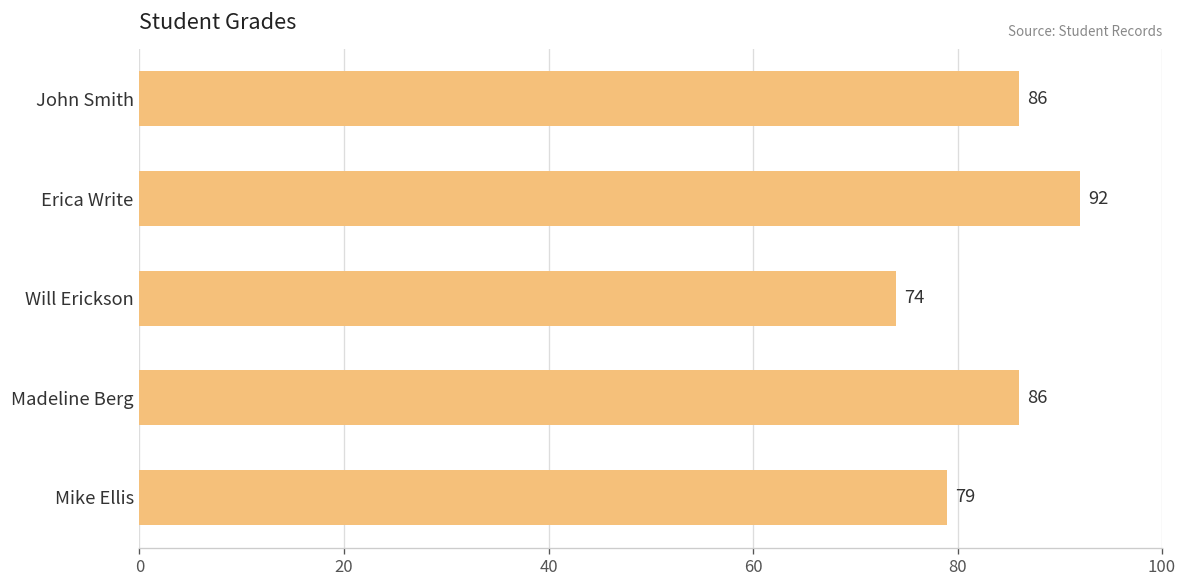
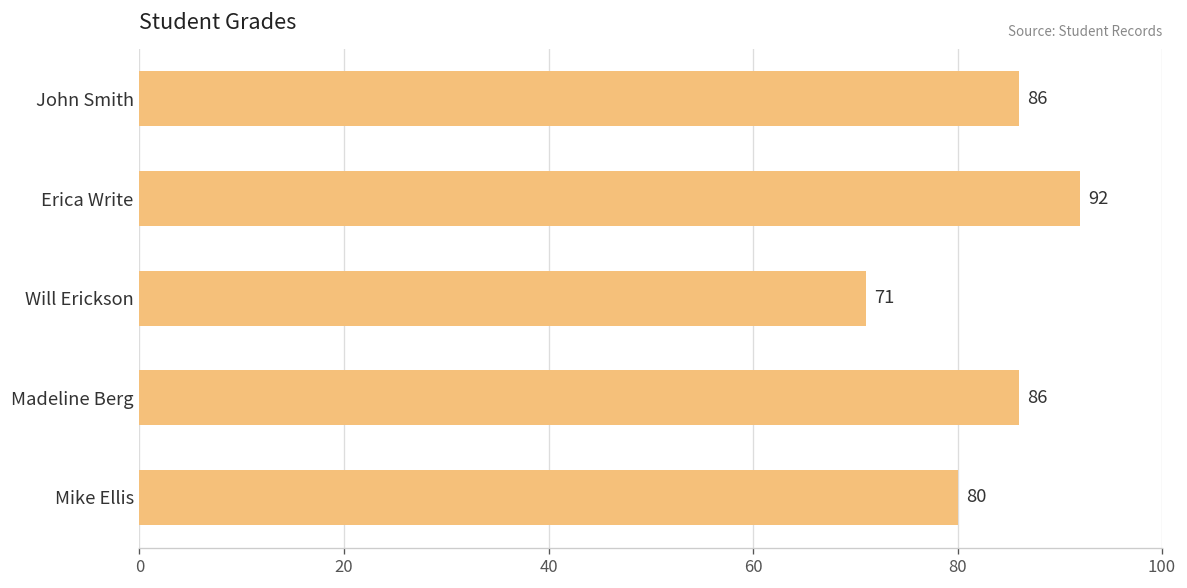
Will Erickson: 74 -> 71
Mike Ellis: 79 -> 80
